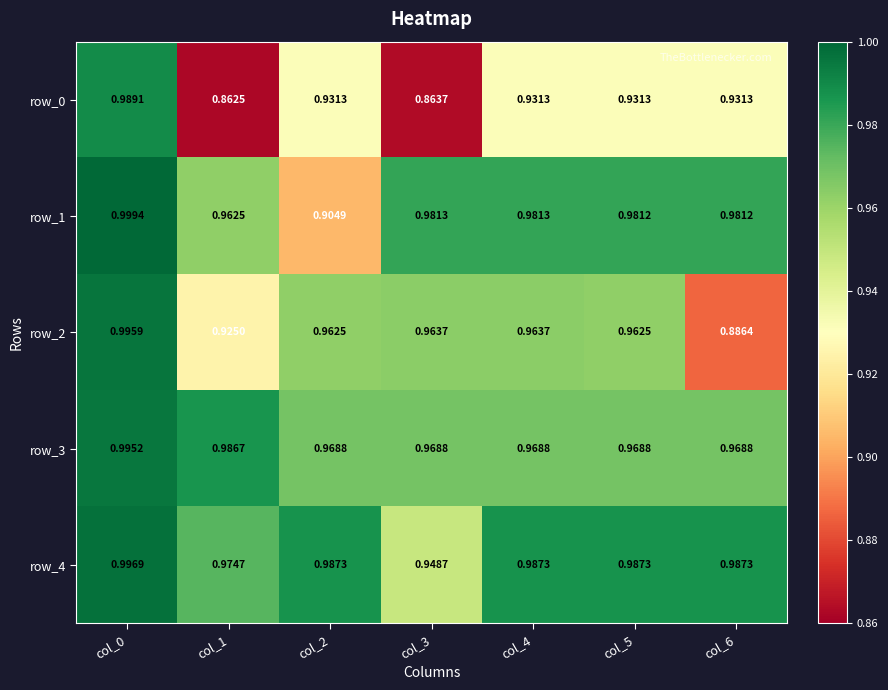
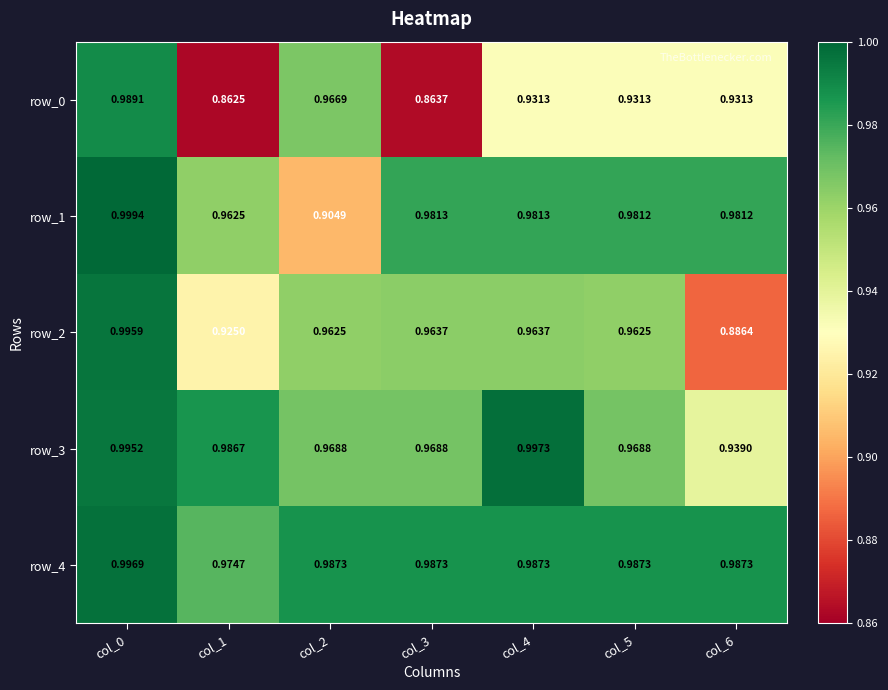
row_0, col_2: 0.9313 -> 0.9669
row_3, col_4: 0.9688 -> 0.9973
row_3, col_6: 0.9688 -> 0.9390
row_4, col_3: 0.9487 -> 0.9873
